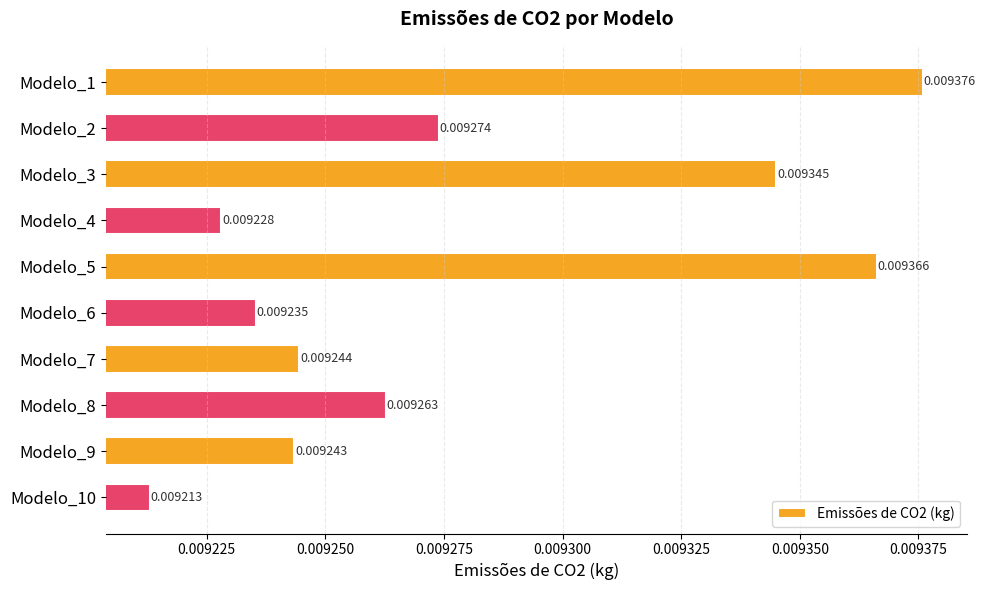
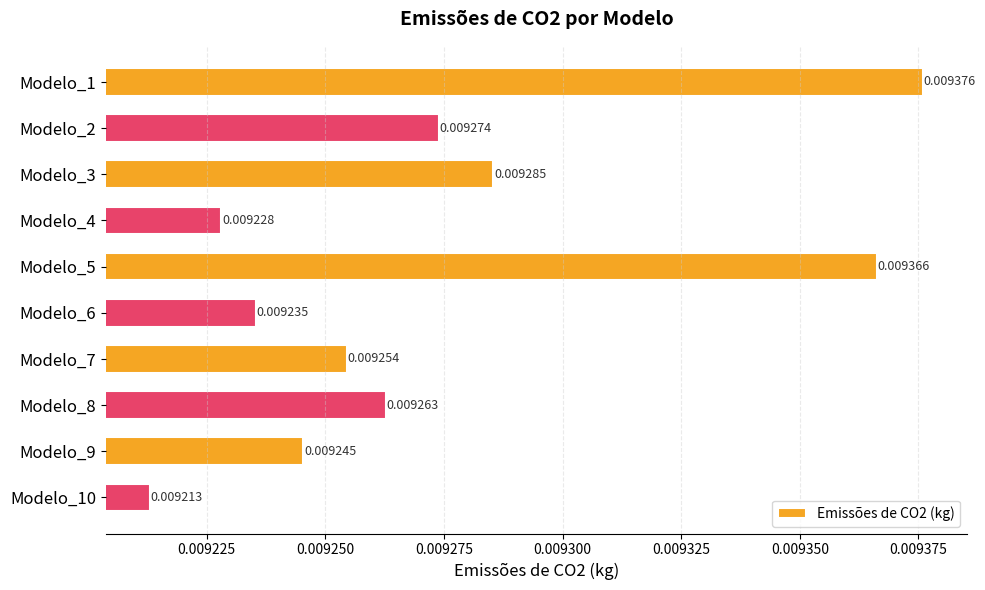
Modelo_3: 0.009345 -> 0.009285
Modelo_7: 0.009244 -> 0.009254
Modelo_9: 0.009243 -> 0.009245
